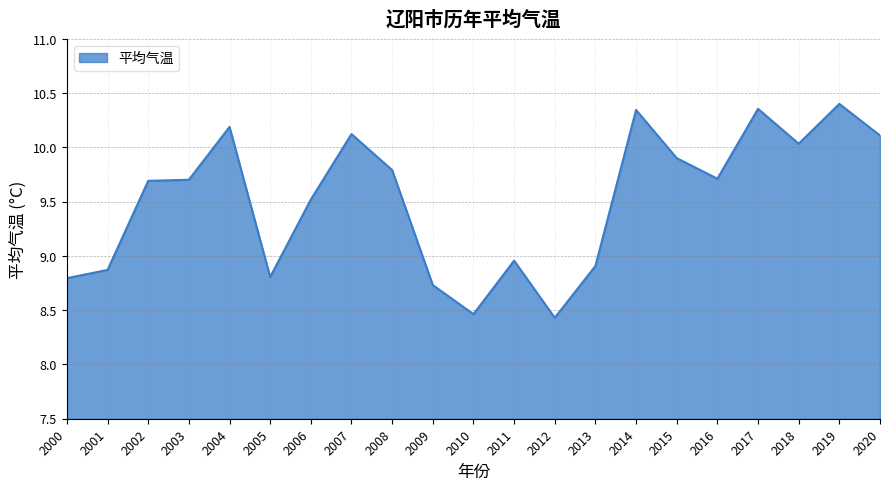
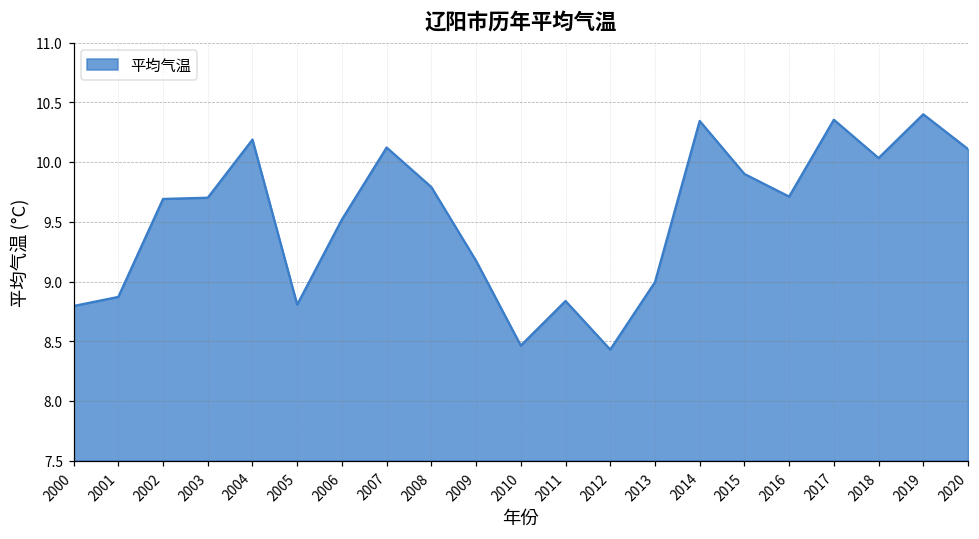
2009: 8.73 -> 9.17
2011: 8.96 -> 8.84
2013: 8.91 -> 8.99
